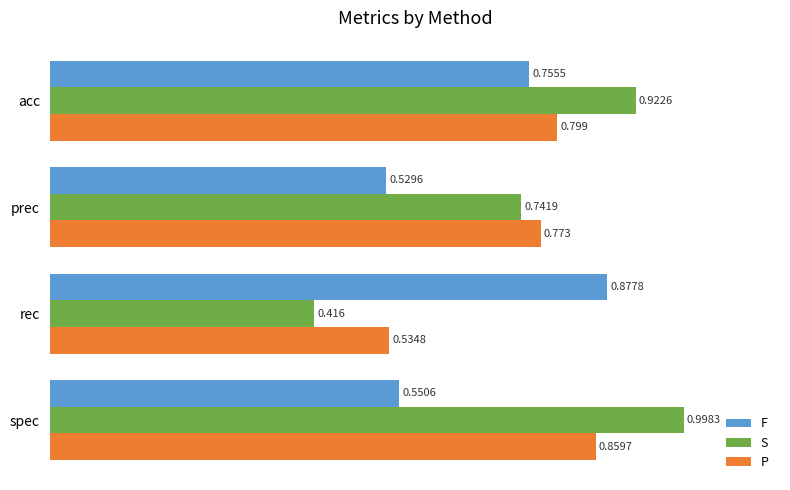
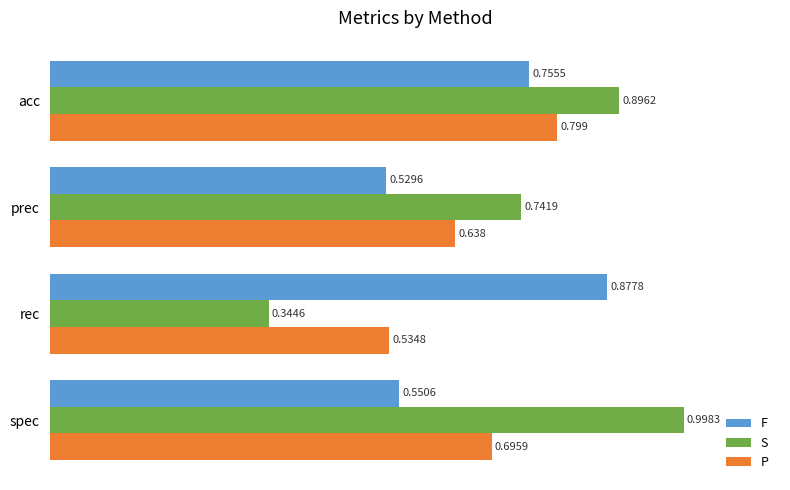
S, acc: 0.9226 -> 0.8962
P, prec: 0.773 -> 0.638
S, rec: 0.416 -> 0.3446
P, spec: 0.8597 -> 0.6959
